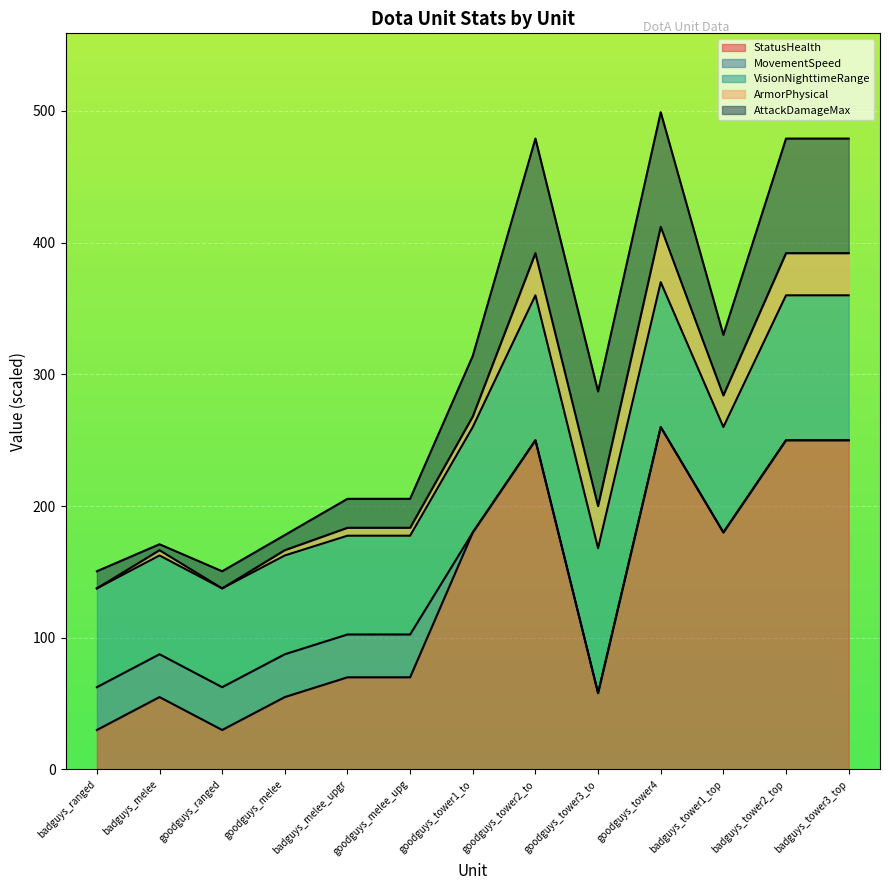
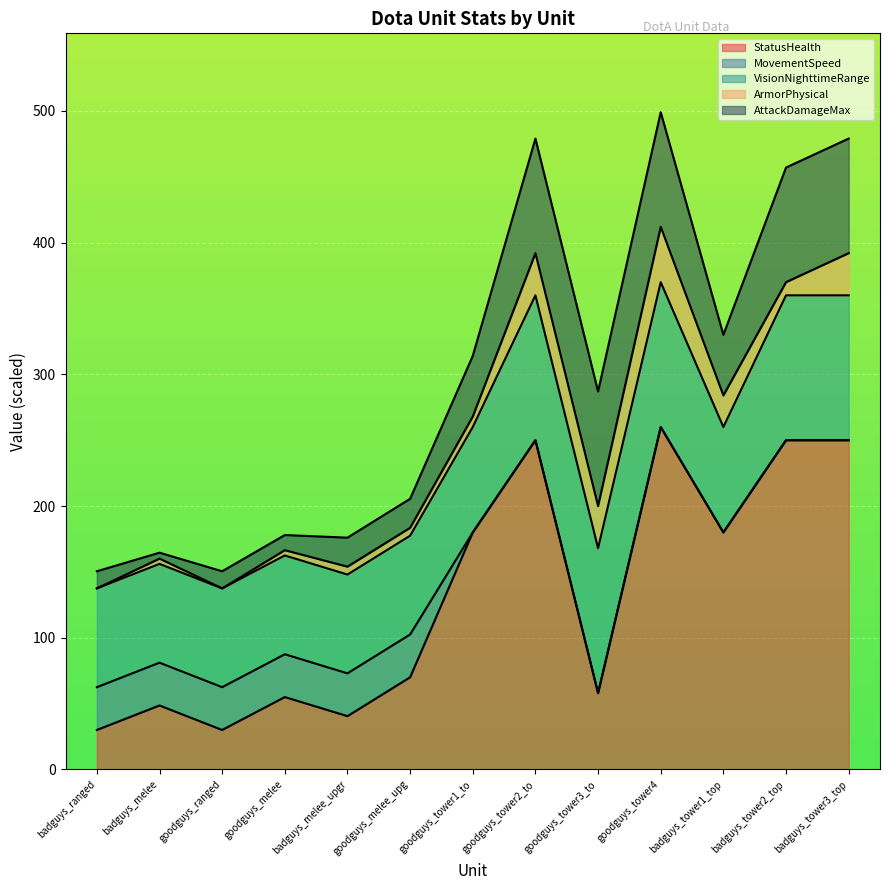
StatusHealth, badguys_melee: 55 -> 49
StatusHealth, badguys_melee_upgr: 70 -> 41
ArmorPhysical, badguys_tower2_top: 32 -> 10
